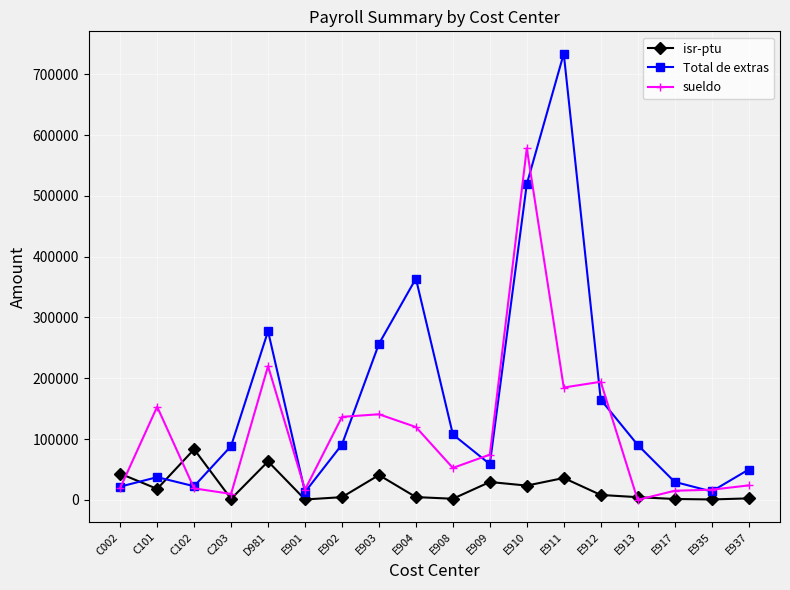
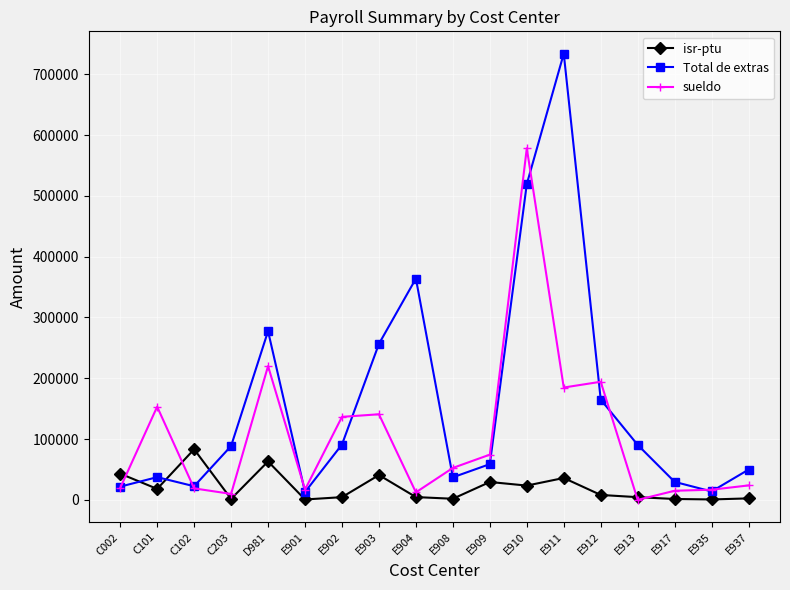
sueldo, E904: 120000 -> 10000
Total de extras, E908: 110000 -> 40000
